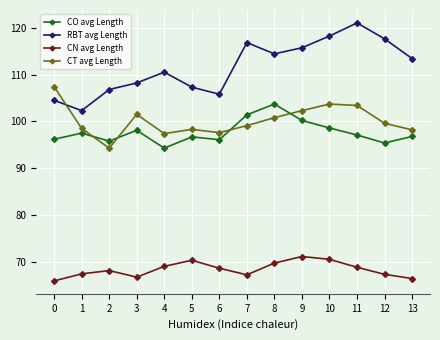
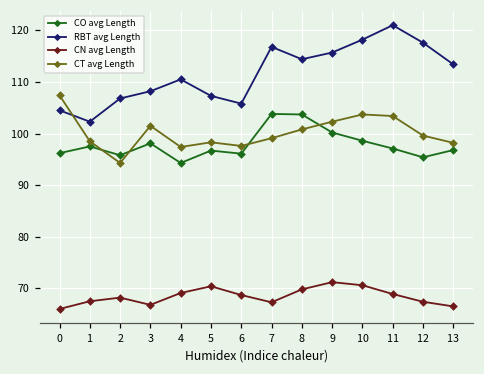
CO avg Length, 7: 101 -> 104
